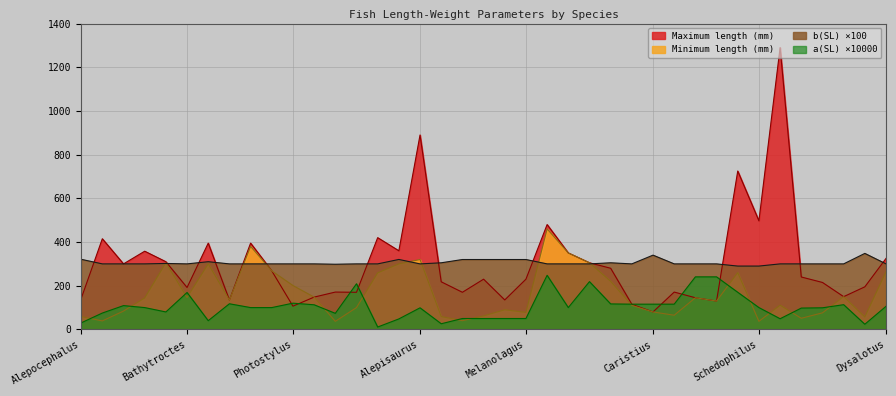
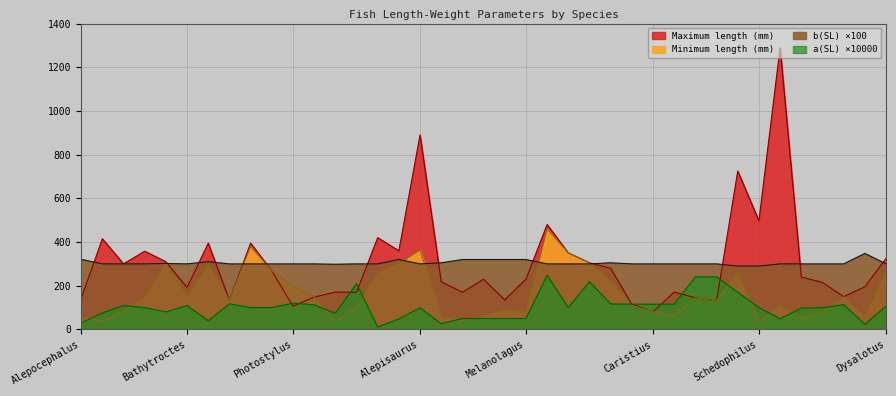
a(SL) ×10000, Bathytroctes: 170 -> 110
Minimum length (mm), Alepisaurus: 320 -> 360
b(SL) ×100, Caristius: 340 -> 300
